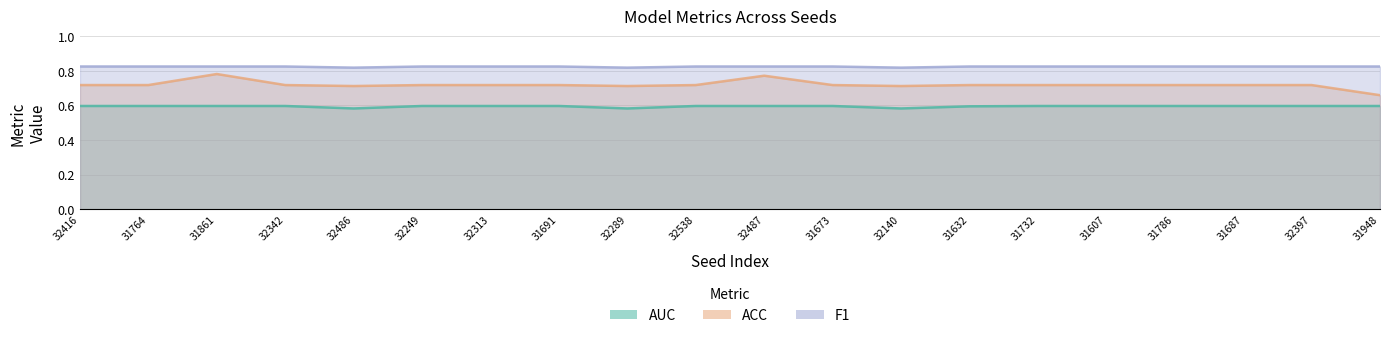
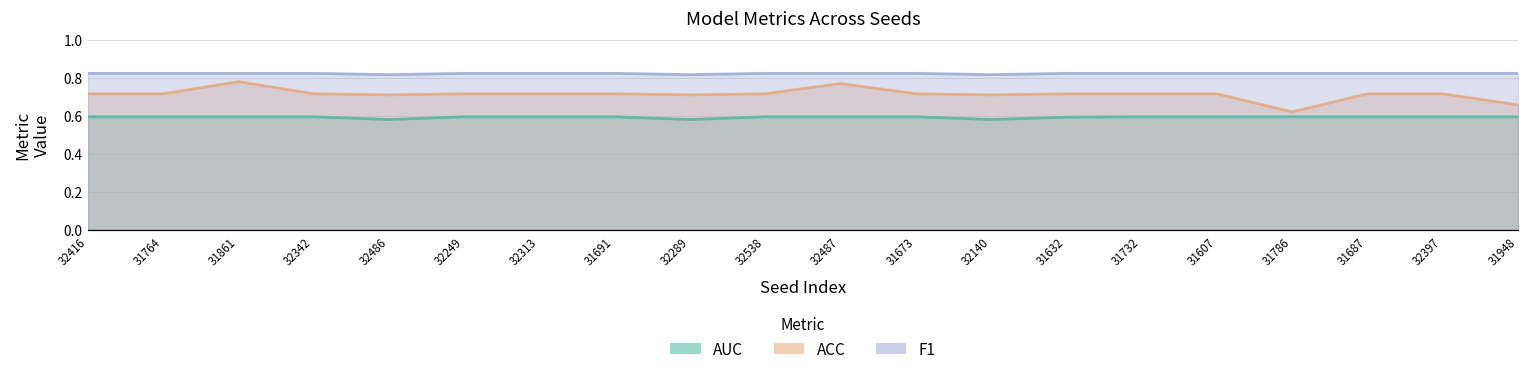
ACC, 31786: 0.72 -> 0.62
